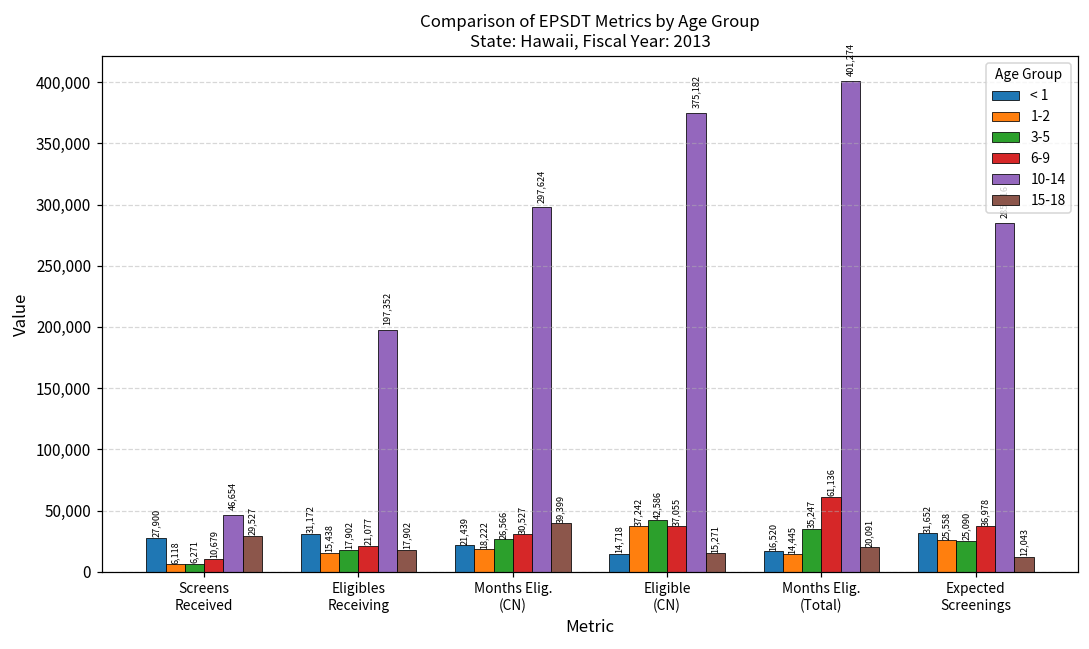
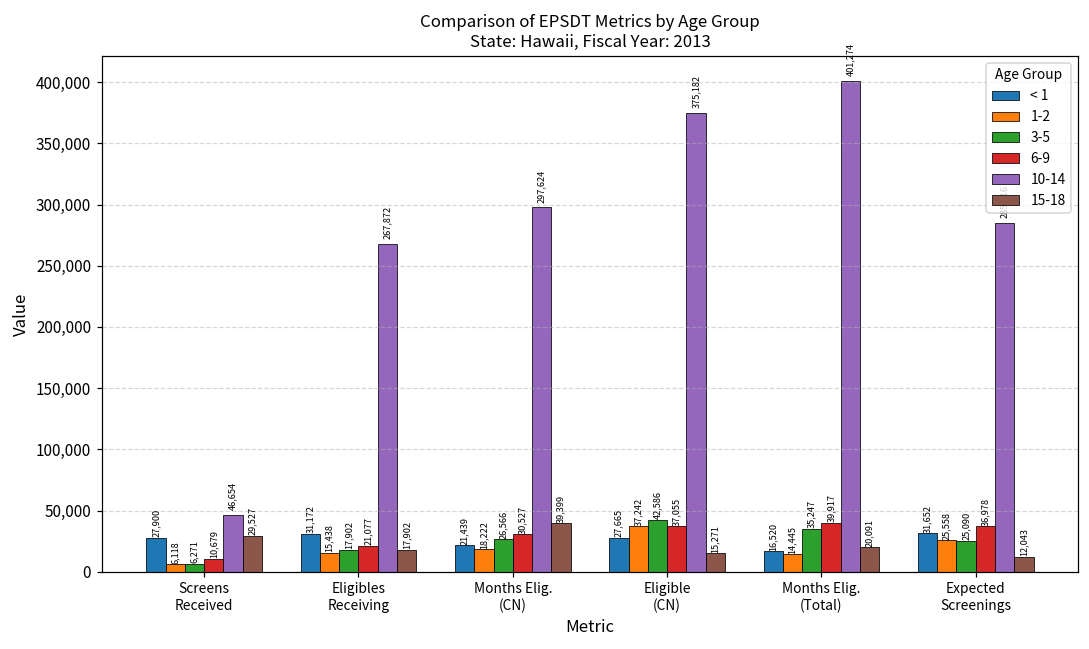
10-14, Eligibles Receiving: 197,352 -> 267,872
< 1, Eligible (CN): 14,718 -> 27,665
6-9, Months Elig. (Total): 61,136 -> 39,917
